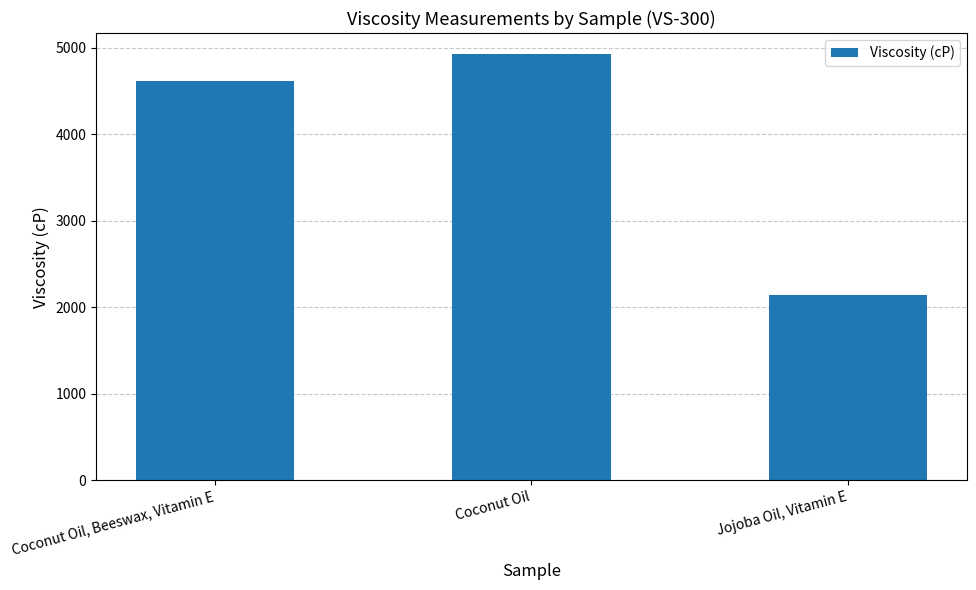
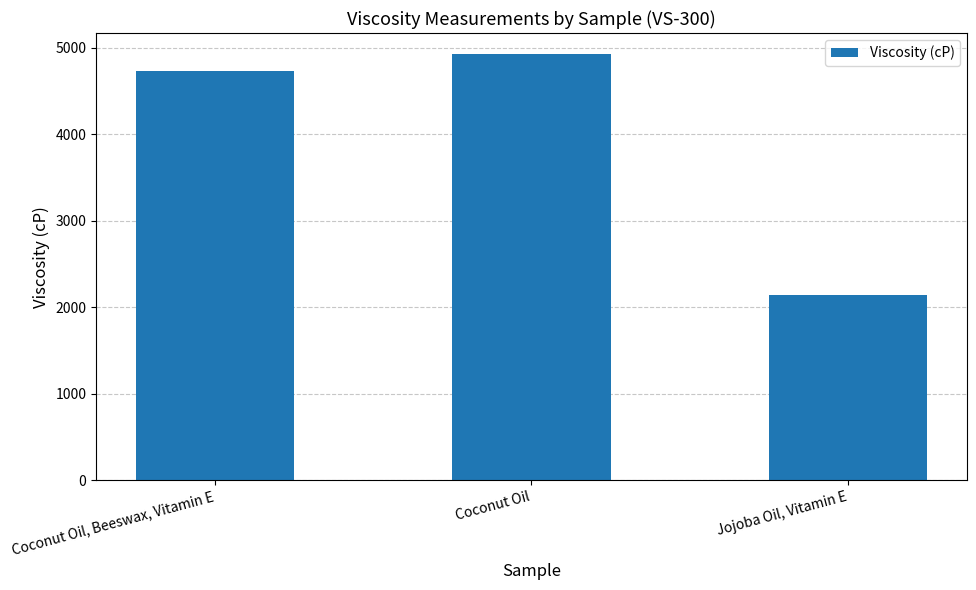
Coconut Oil, Beeswax, Vitamin E: 4600 -> 4700
